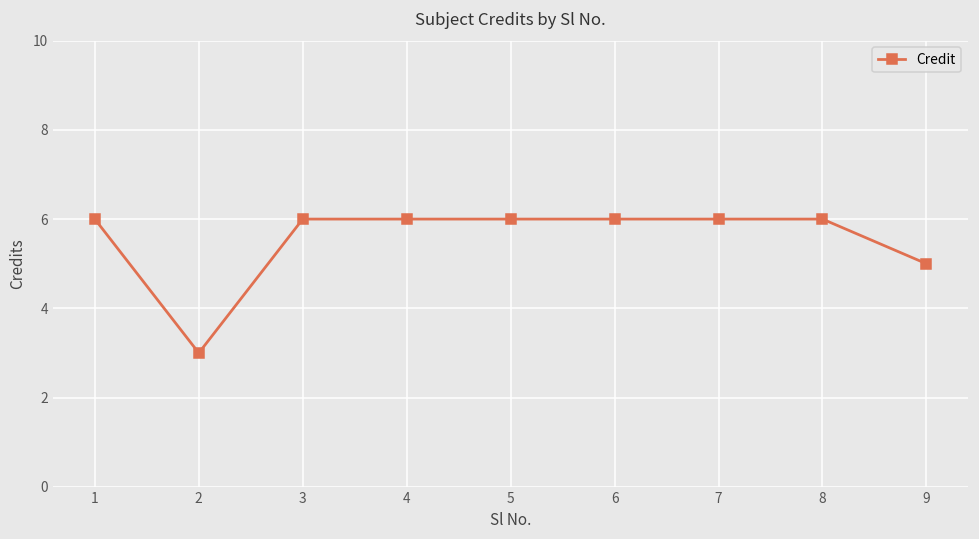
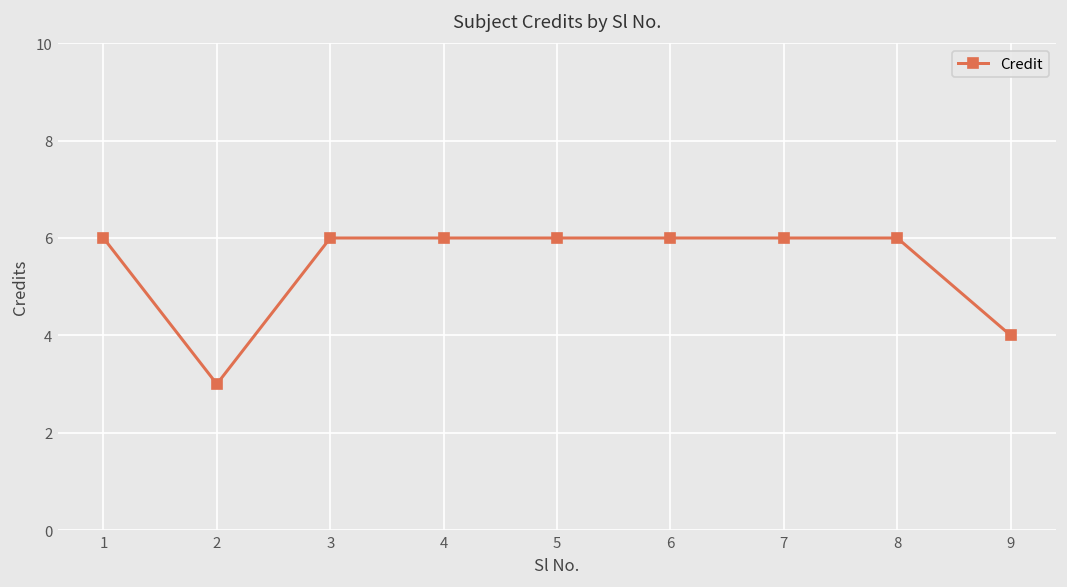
9: 5 -> 4
